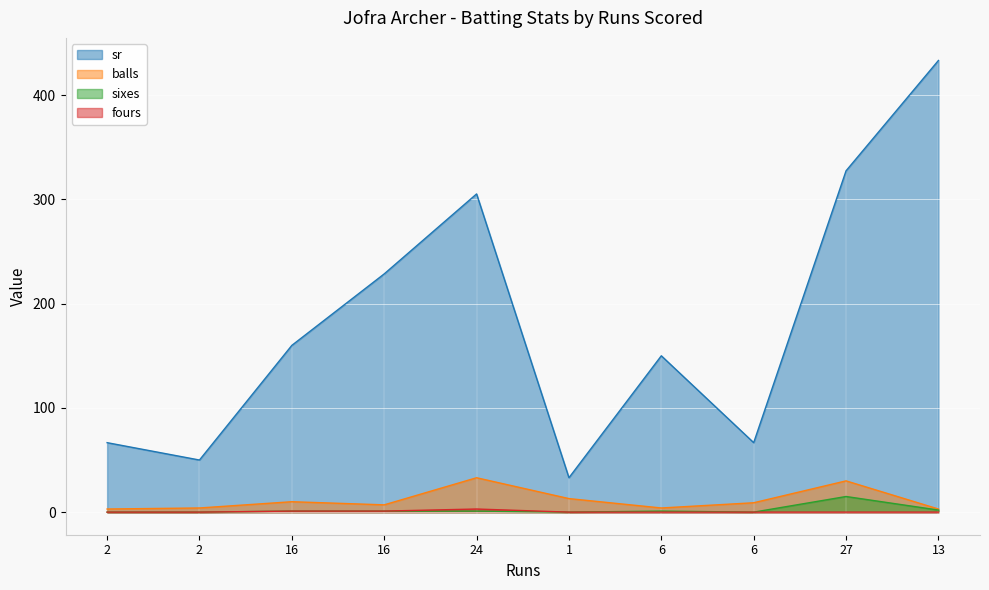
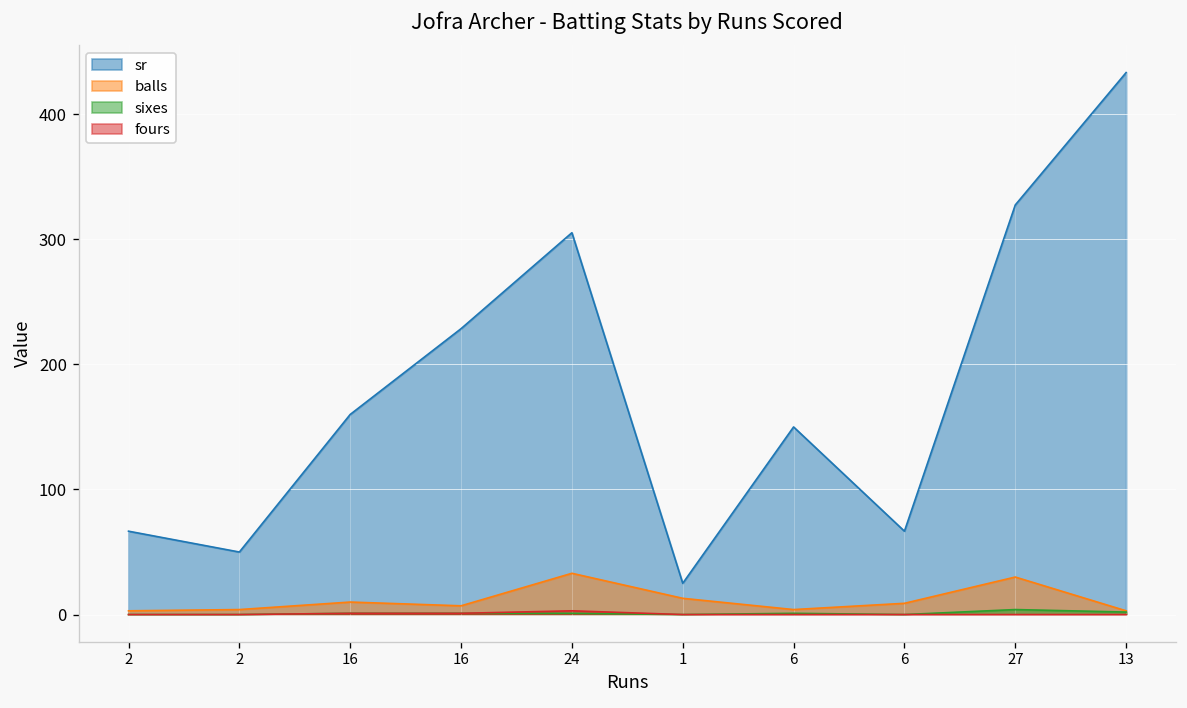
sr, 1: 33 -> 25
sixes, 27: 15 -> 4
